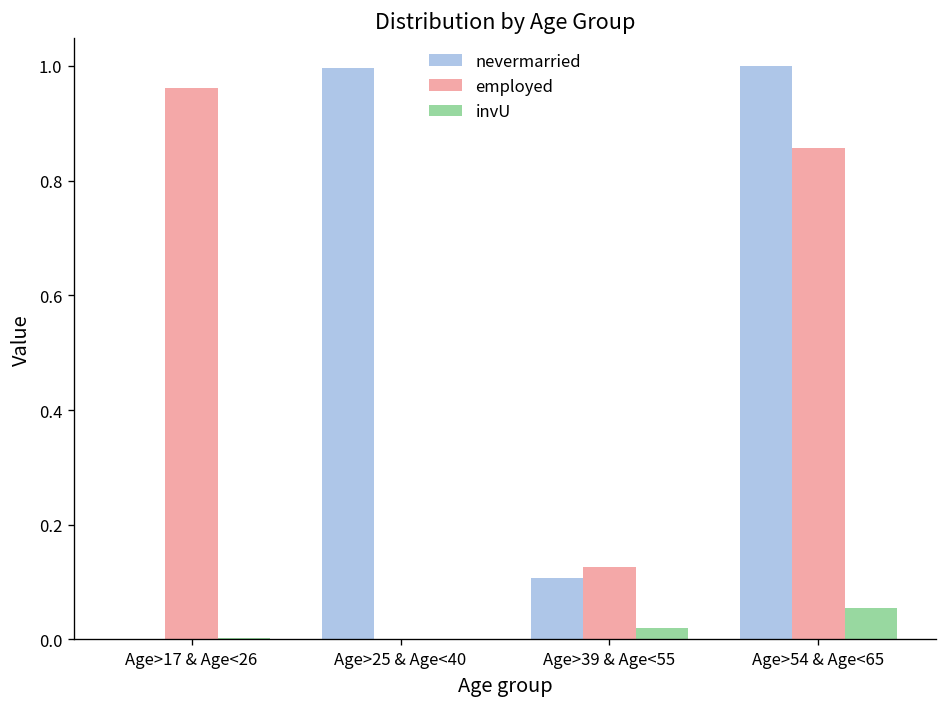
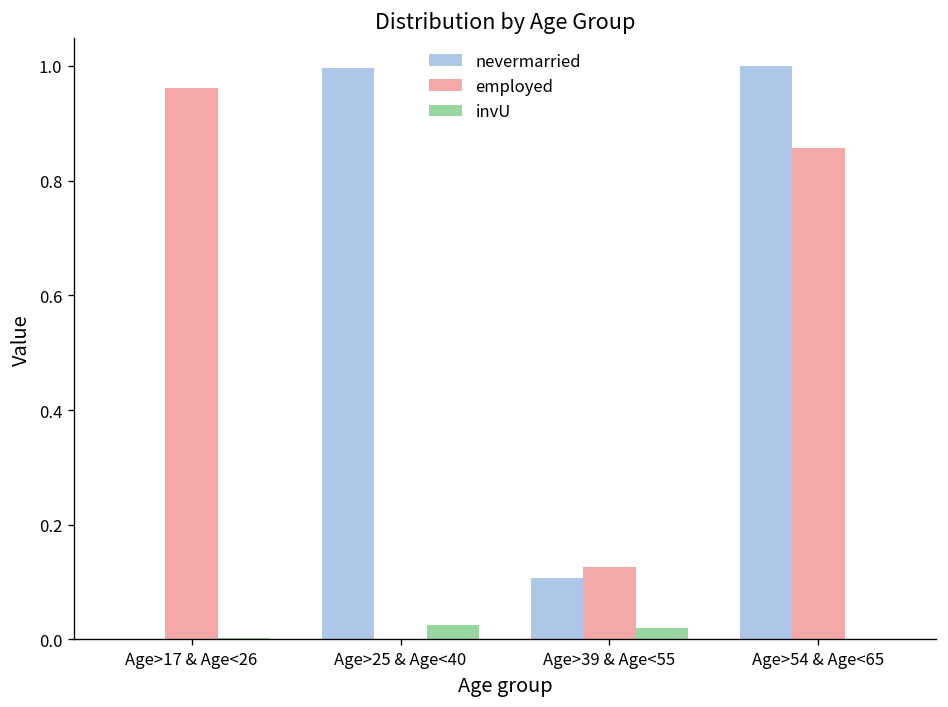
invU, Age>25 & Age<40: 0.00 -> 0.03
invU, Age>54 & Age<65: 0.05 -> 0.00
